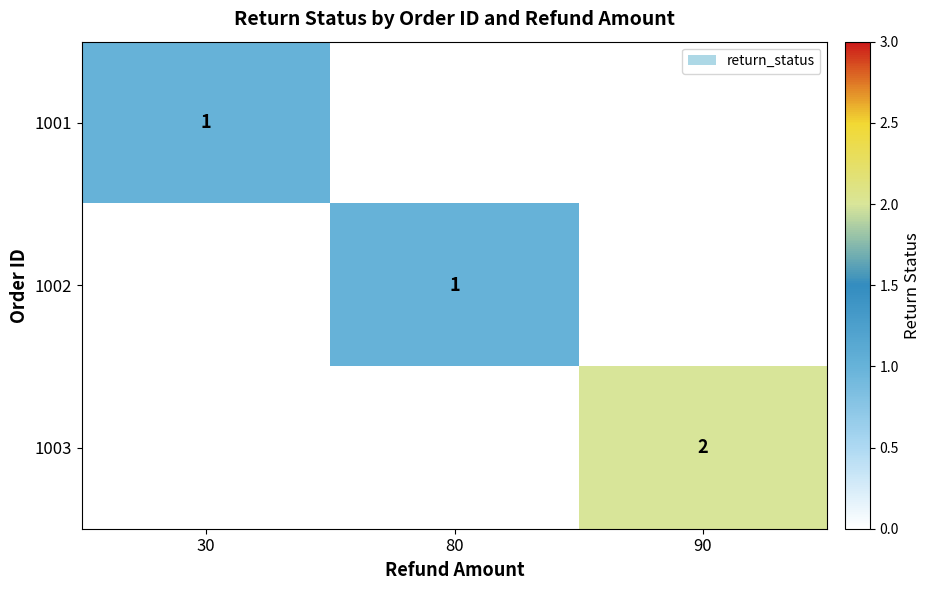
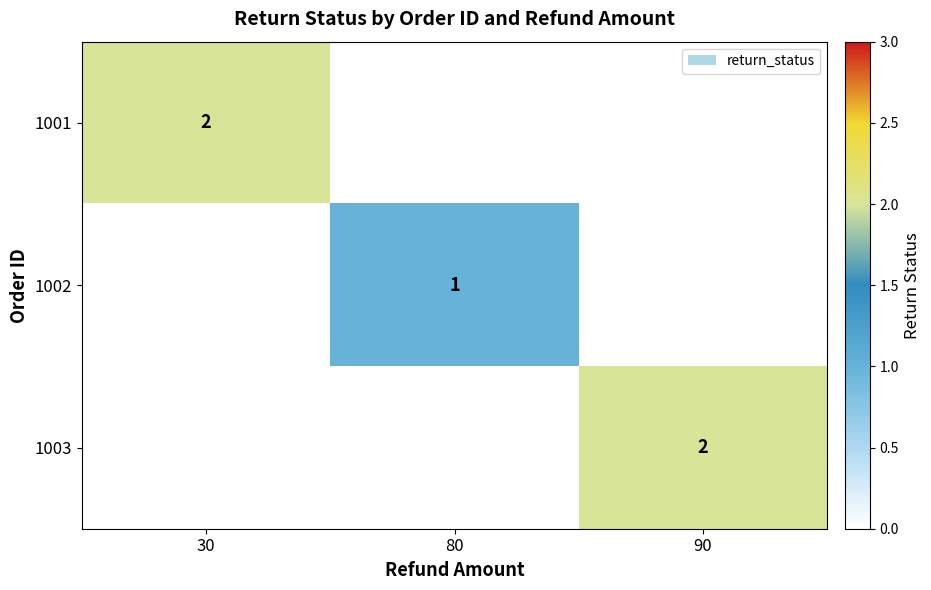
1001, 30: 1 -> 2
